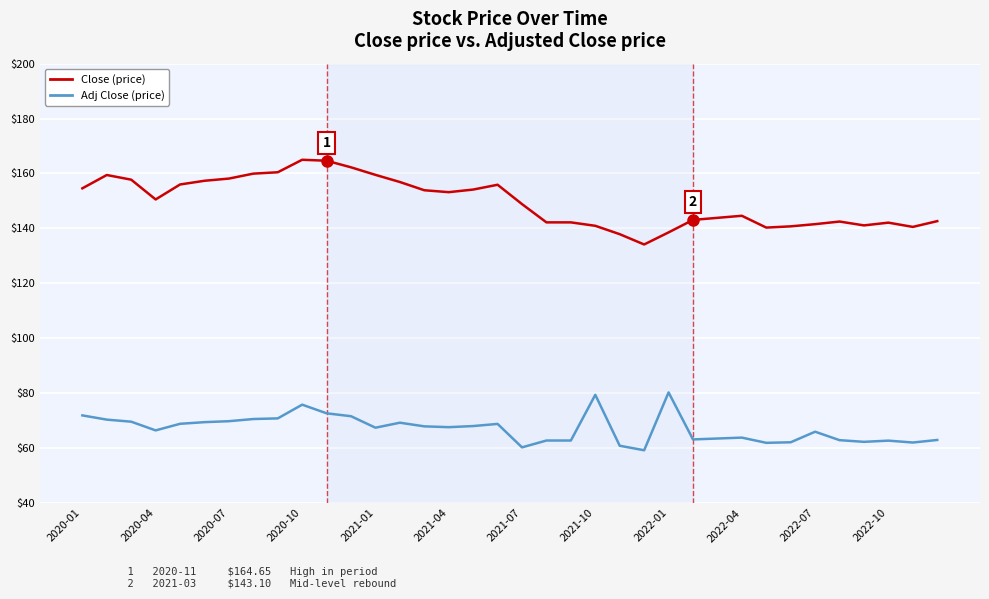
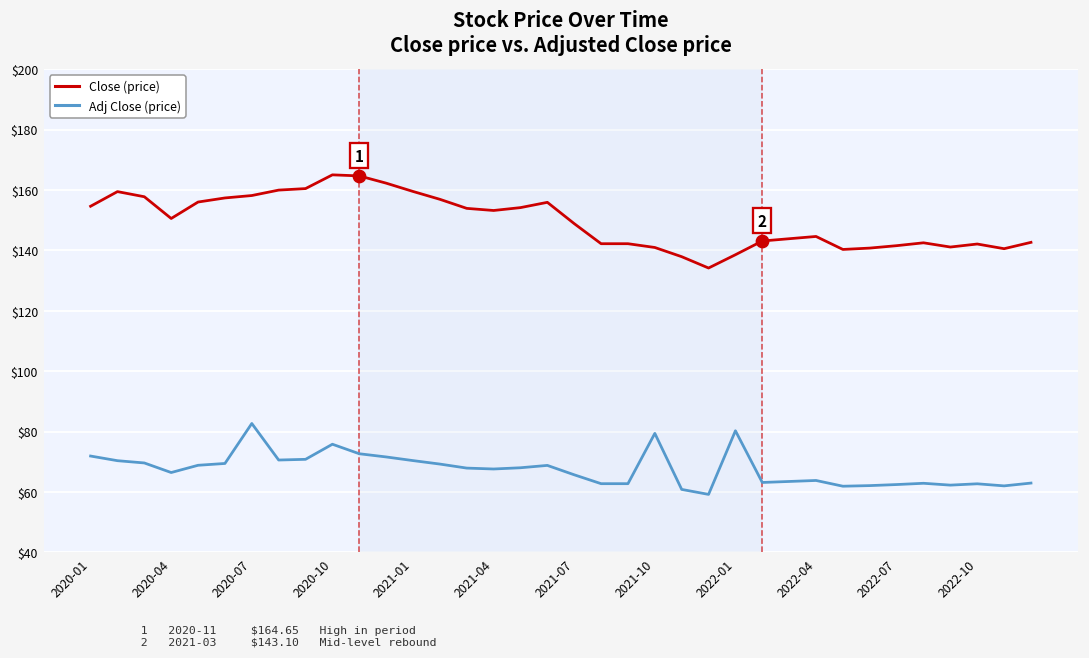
Adj Close (price), 2020-07: $70 -> $83
Adj Close (price), 2021-01: $67 -> $70
Adj Close (price), 2021-07: $60 -> $66
Adj Close (price), 2022-07: $66 -> $62
